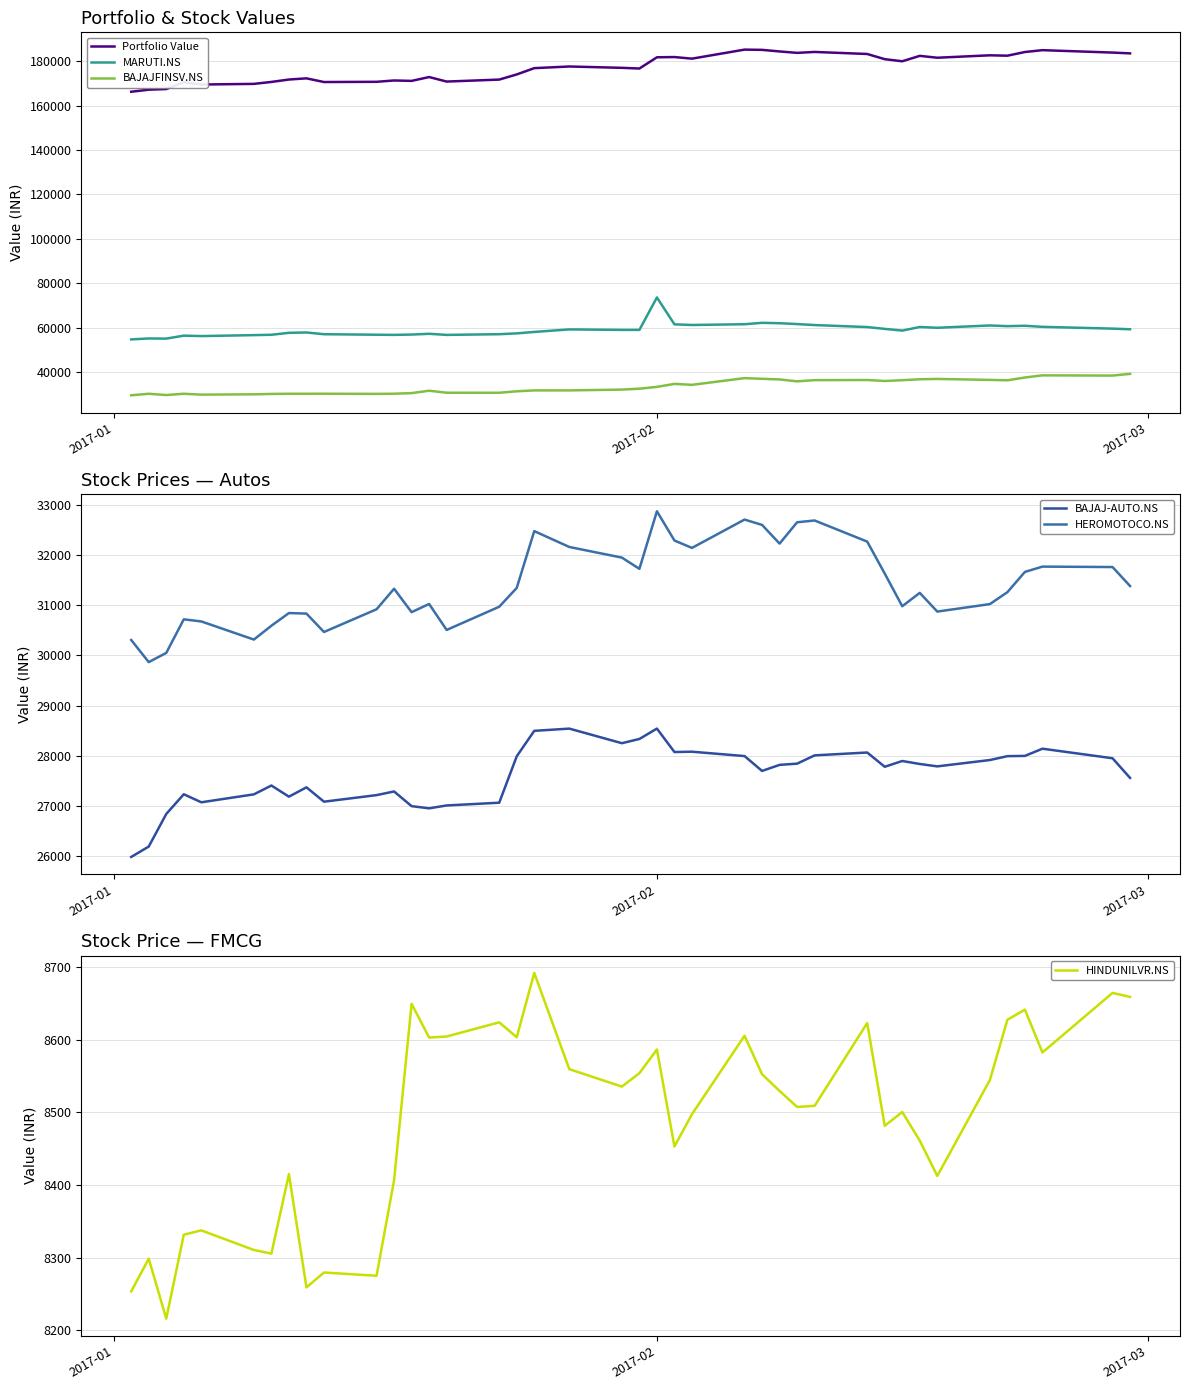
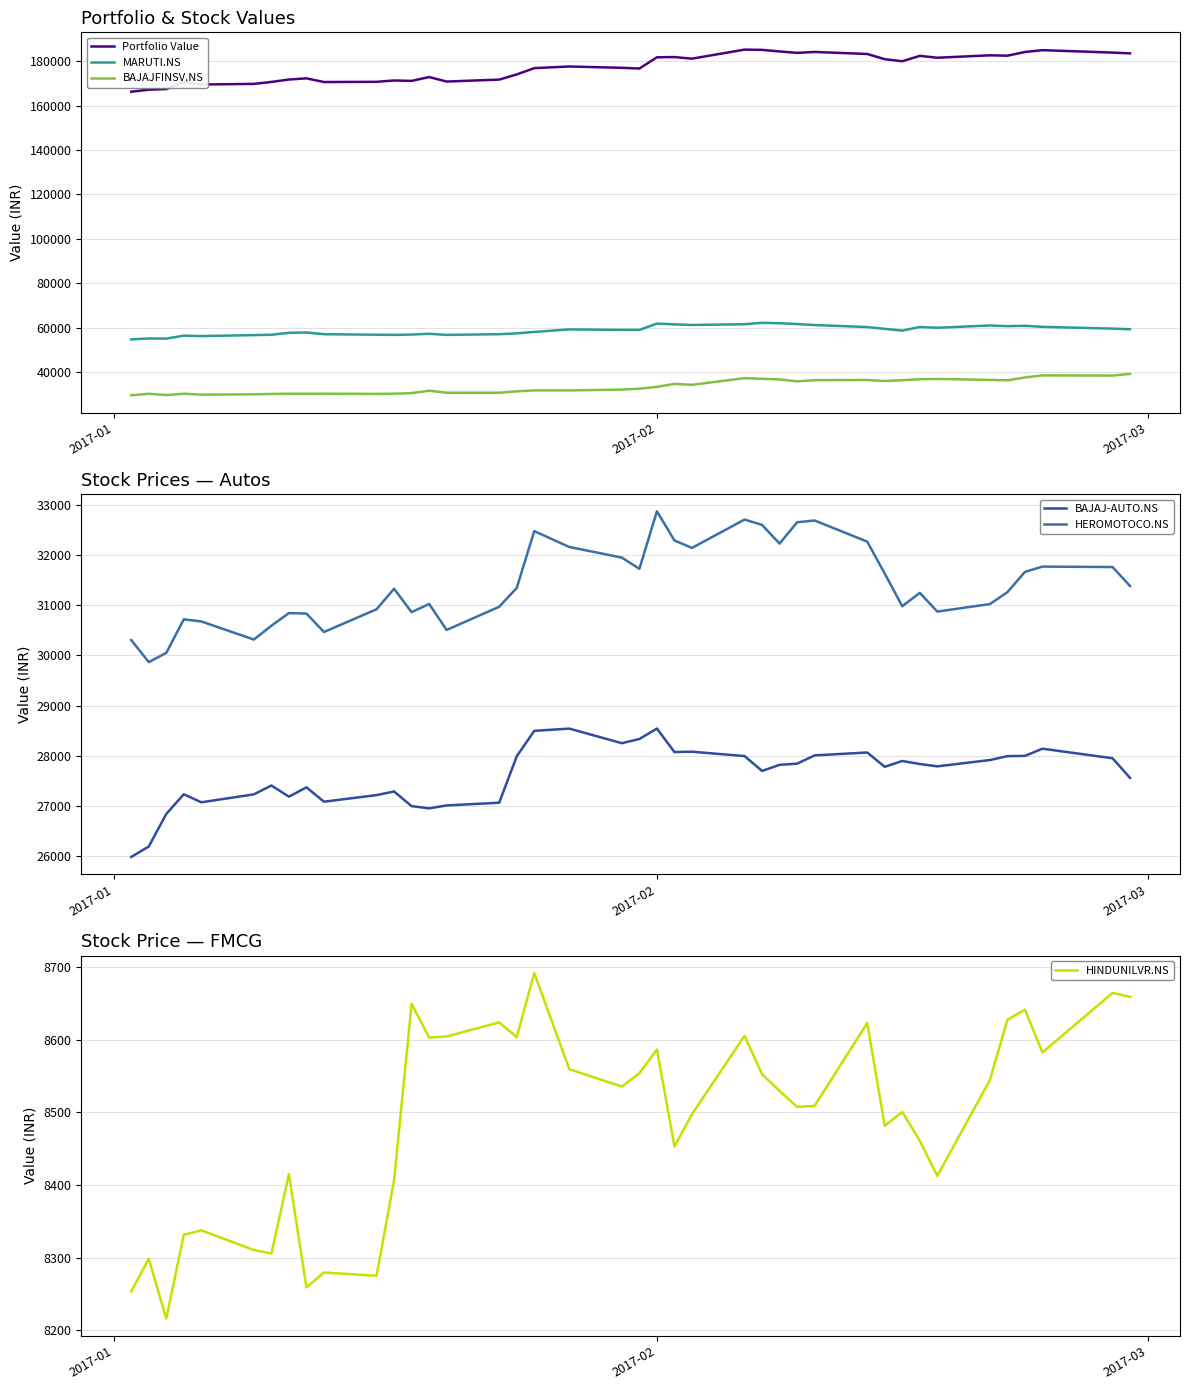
Portfolio & Stock Values, MARUTI.NS, 2017-02: 74000 -> 62000
